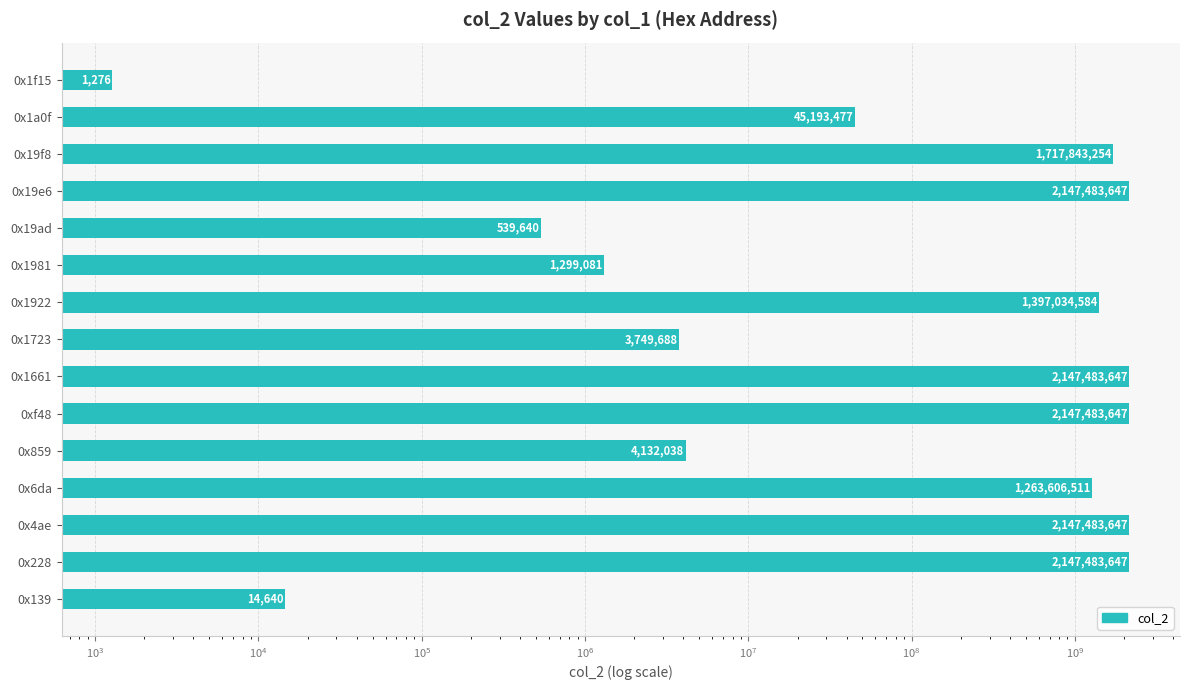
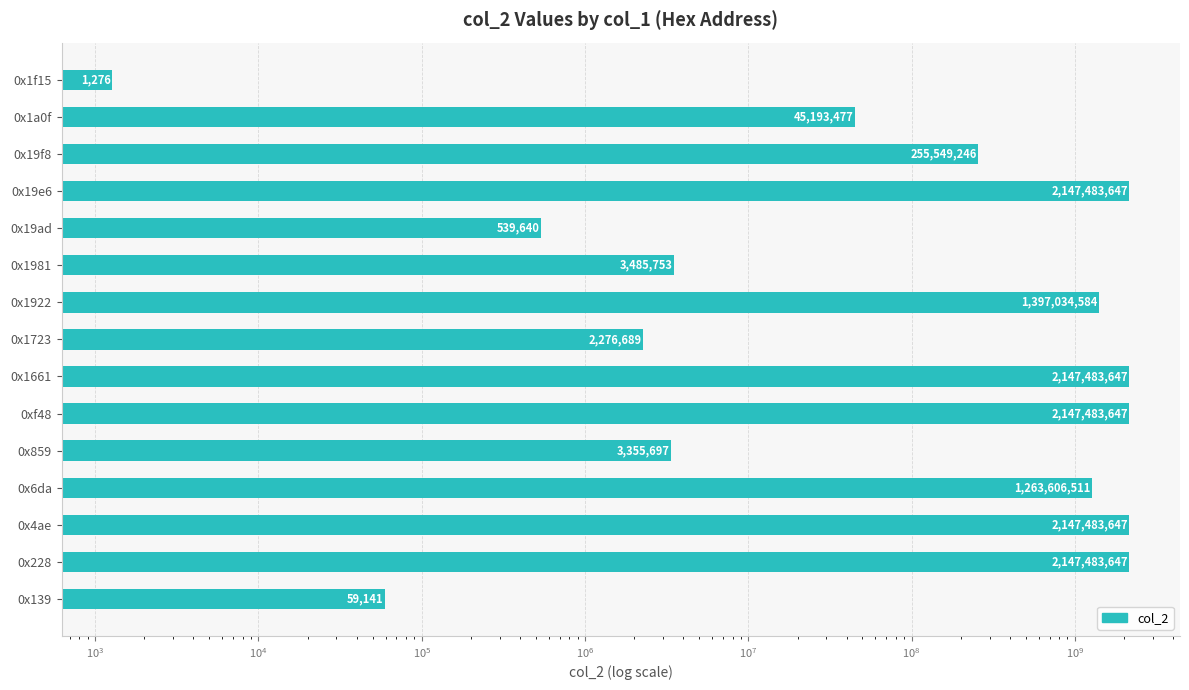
0x19f8: 1,717,843,254 -> 255,549,246
0x1981: 1,299,081 -> 3,485,753
0x1723: 3,749,688 -> 2,276,689
0x859: 4,132,038 -> 3,355,697
0x139: 14,640 -> 59,141
